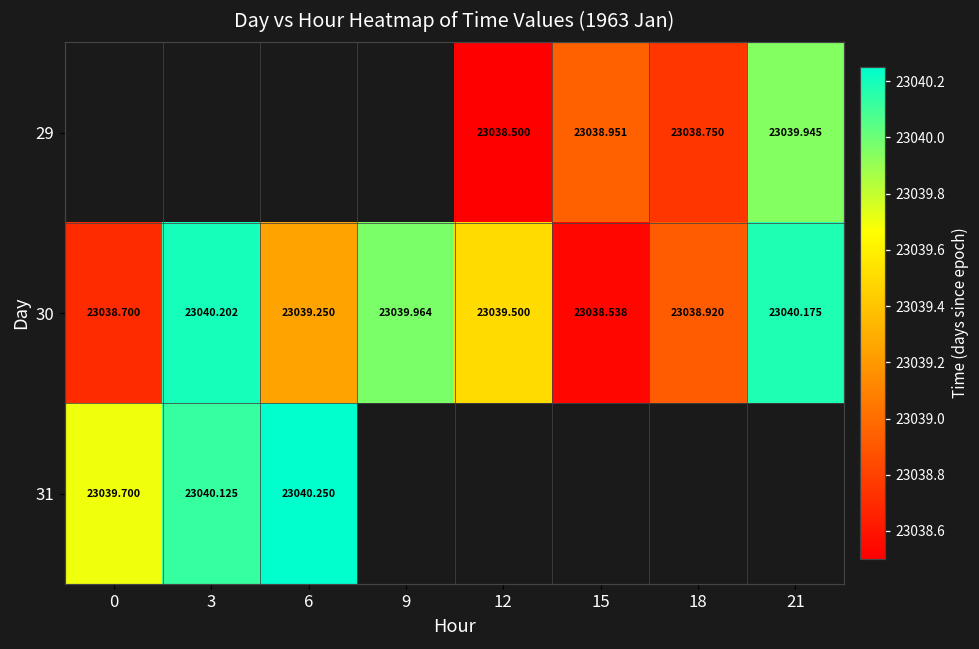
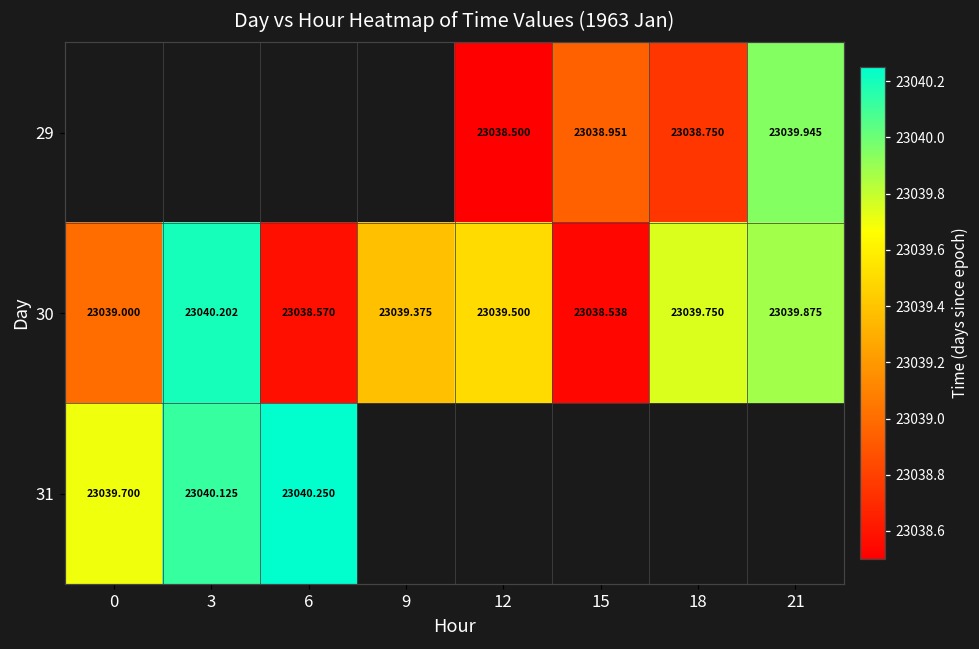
30, 0: 23038.700 -> 23039.000
30, 6: 23039.250 -> 23038.570
30, 9: 23039.964 -> 23039.375
30, 18: 23038.920 -> 23039.750
30, 21: 23040.175 -> 23039.875
